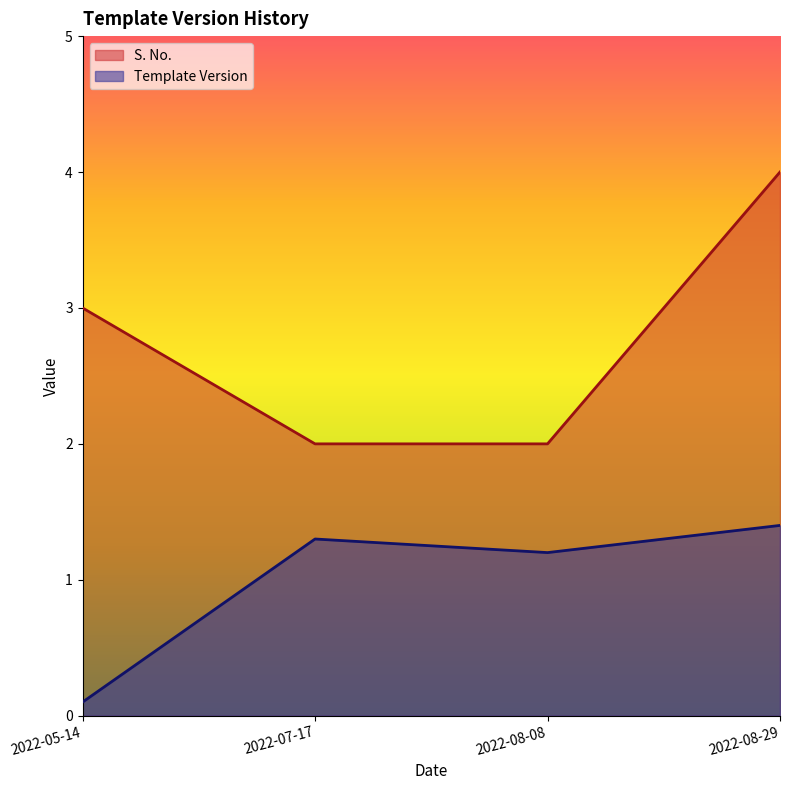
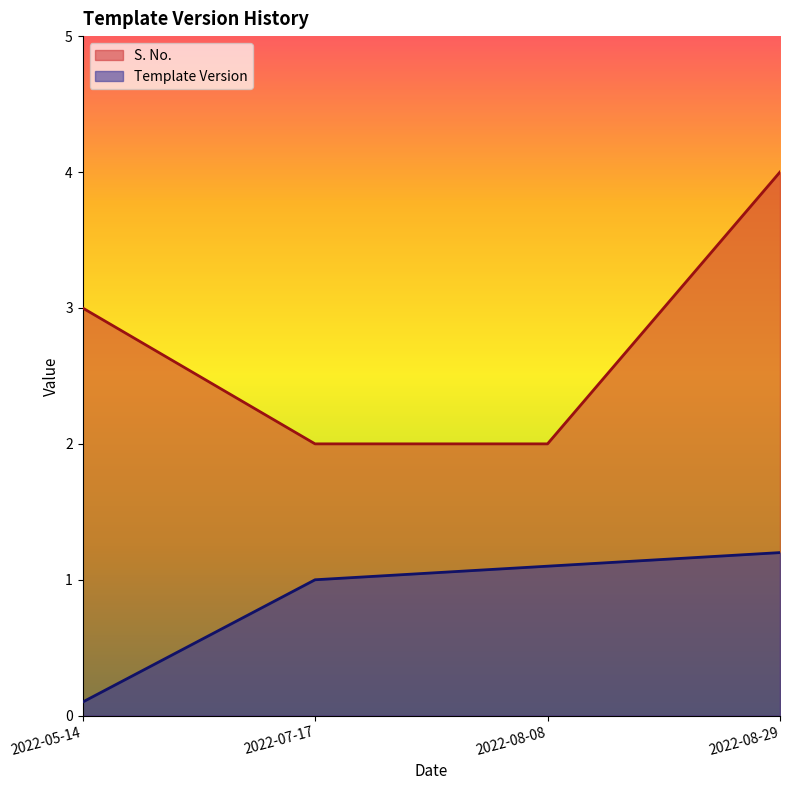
Template Version, 2022-07-17: 1.3 -> 1.0
Template Version, 2022-08-08: 1.2 -> 1.1
Template Version, 2022-08-29: 1.4 -> 1.2
